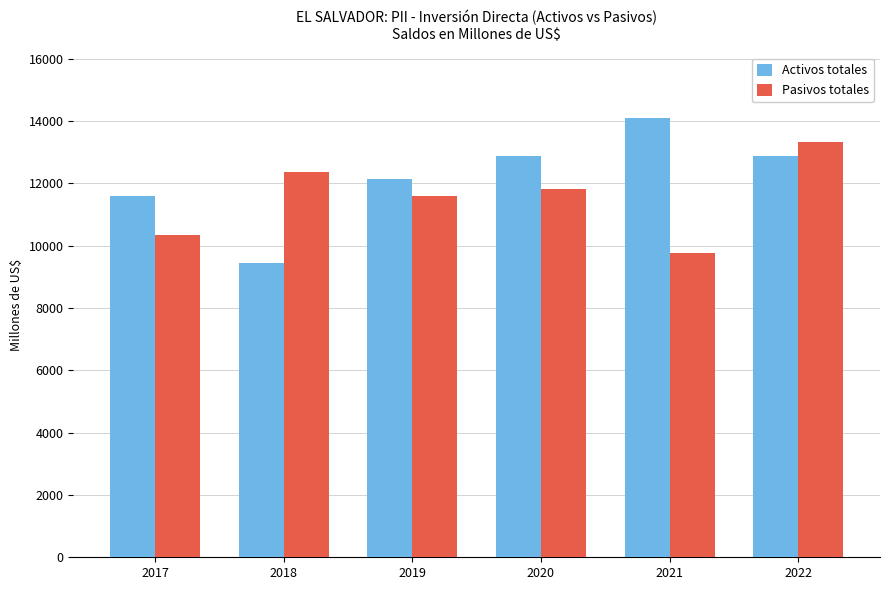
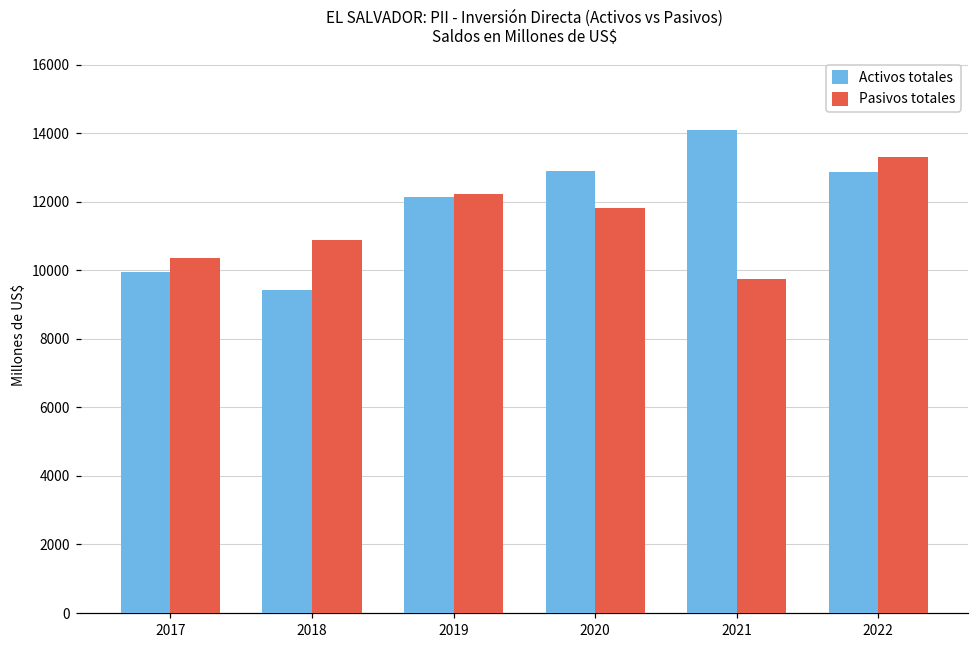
Activos totales, 2017: 11600 -> 9900
Pasivos totales, 2018: 12400 -> 10900
Pasivos totales, 2019: 11600 -> 12200
